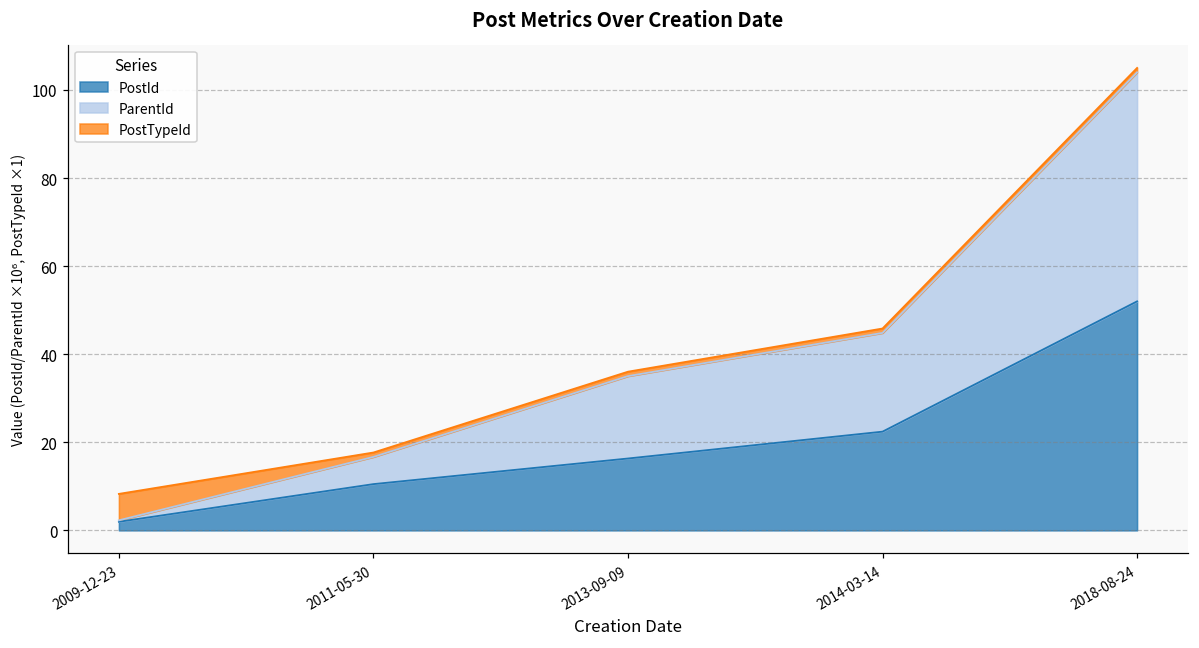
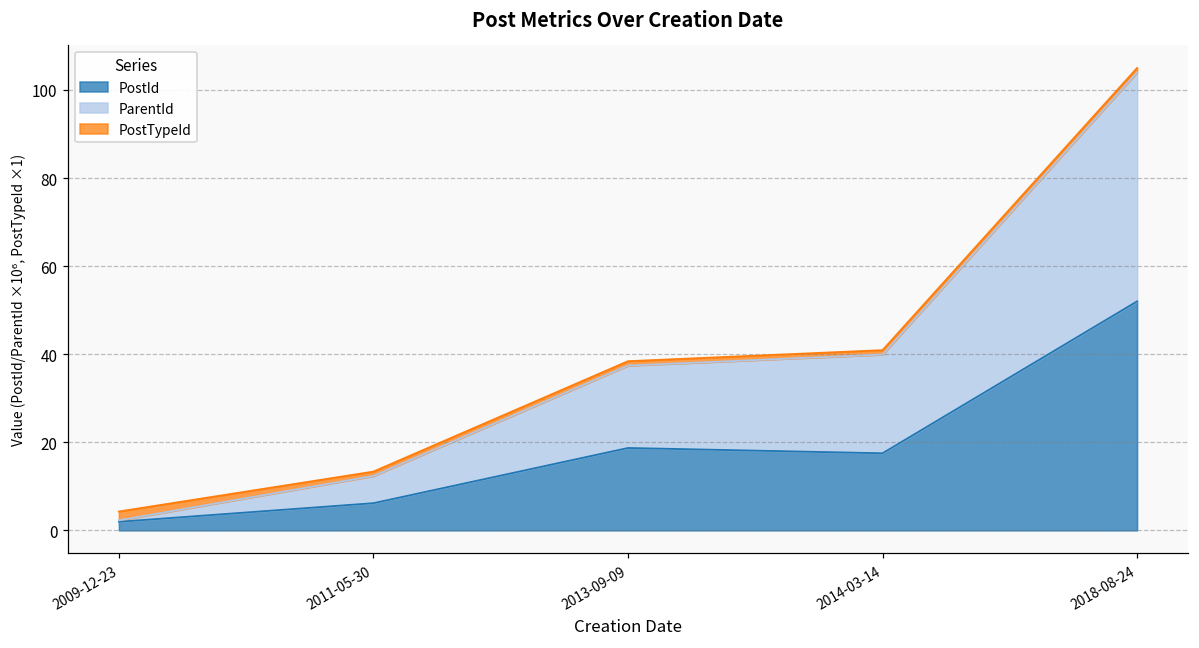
PostTypeId, 2009-12-23: 6 -> 2
PostId, 2011-05-30: 11 -> 6
PostId, 2013-09-09: 16 -> 19
PostId, 2014-03-14: 22 -> 18
